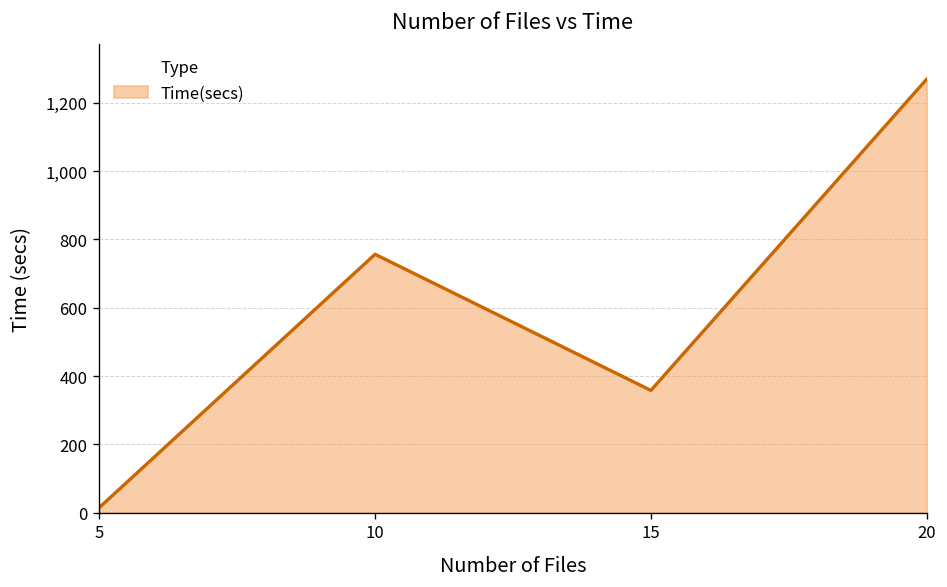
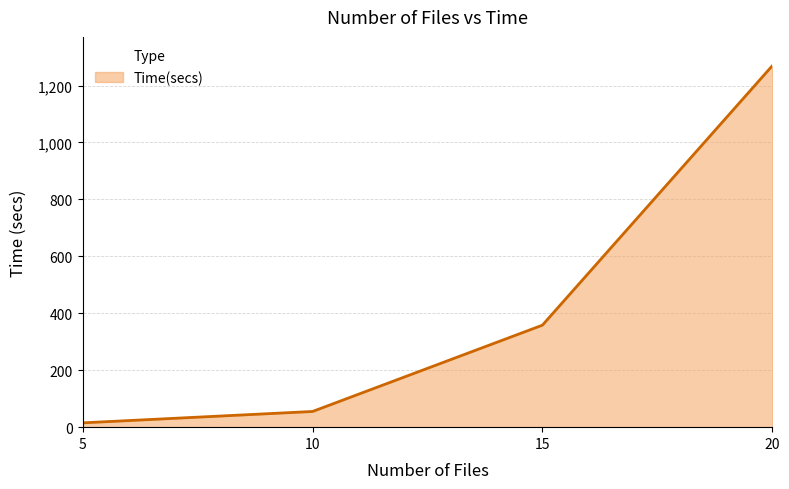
10: 760 -> 60
